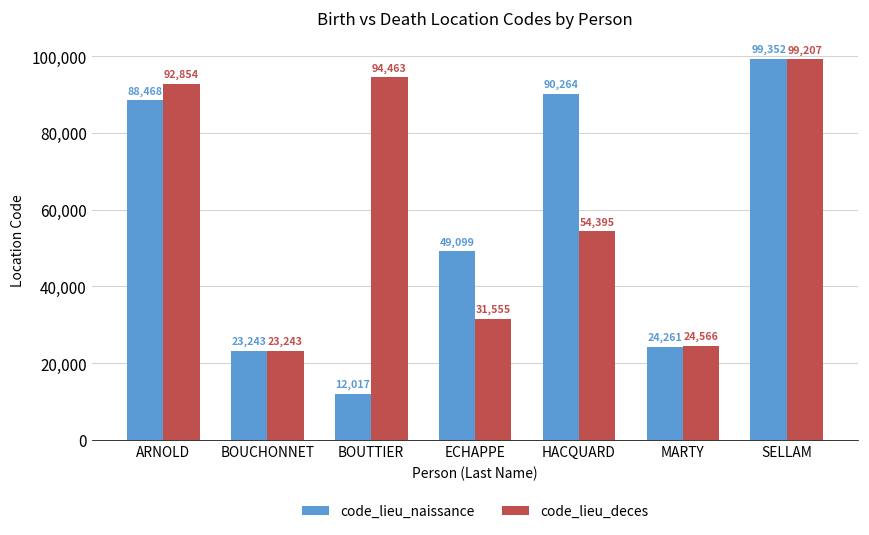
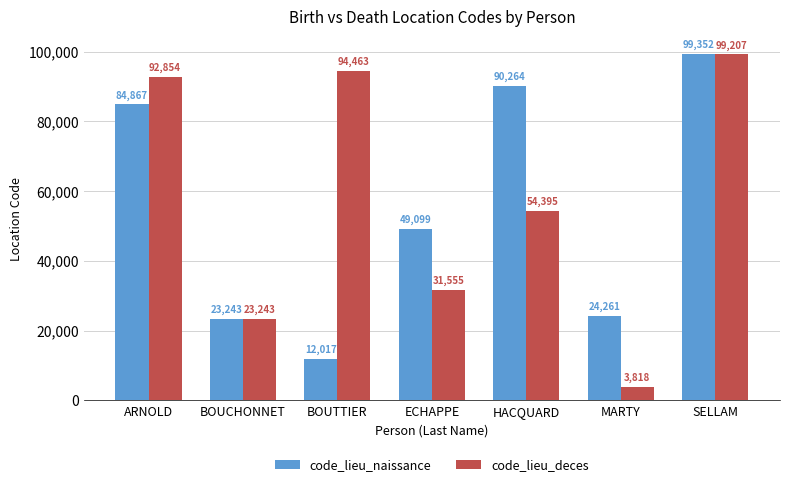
code_lieu_naissance, ARNOLD: 88,468 -> 84,867
code_lieu_deces, MARTY: 24,566 -> 3,818
